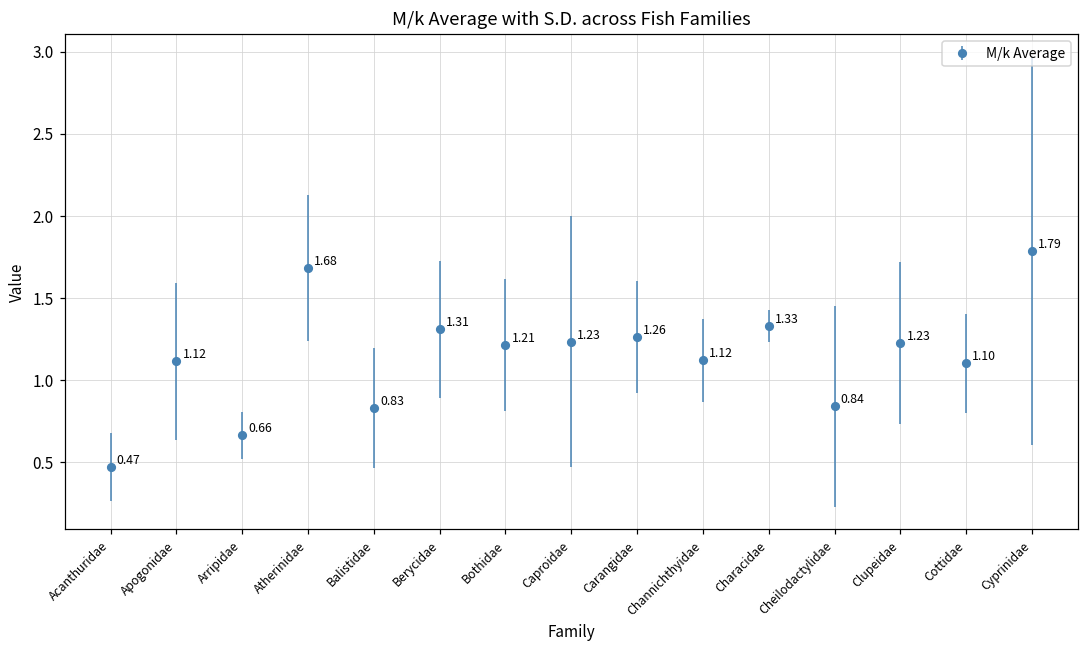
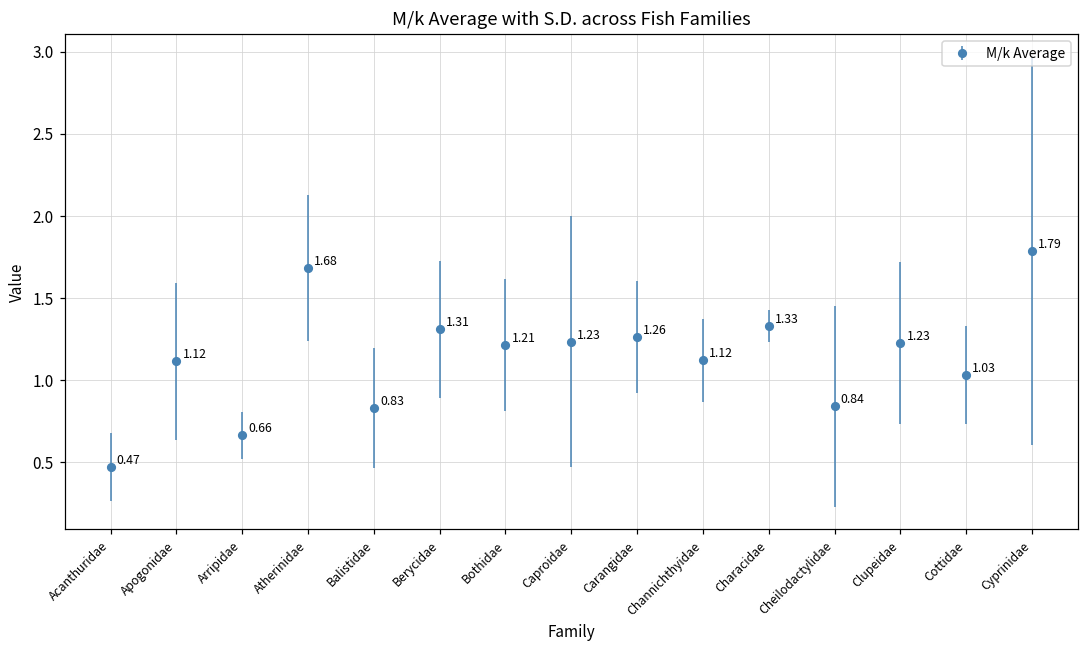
Cottidae: 1.10 -> 1.03
